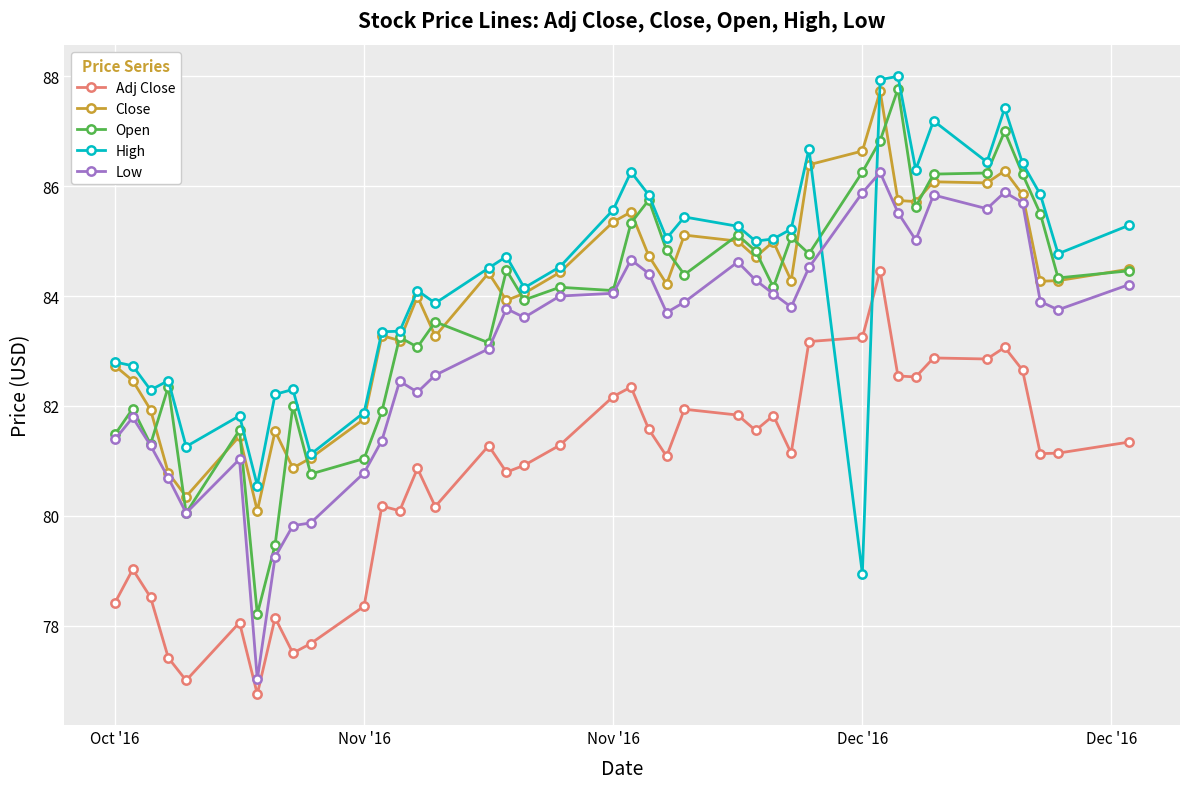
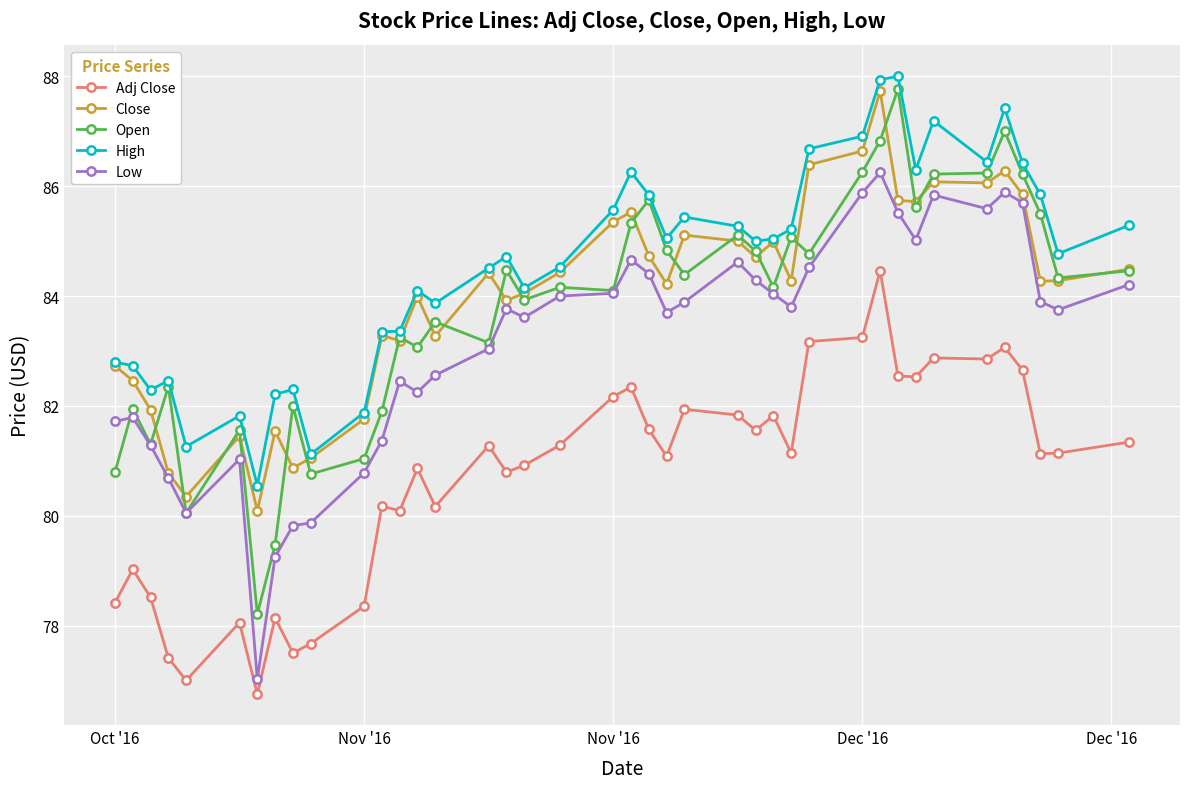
Open, Oct '16: 81.5 -> 80.8
Low, Oct '16: 81.4 -> 81.7
High, Dec '16: 78.9 -> 86.9
